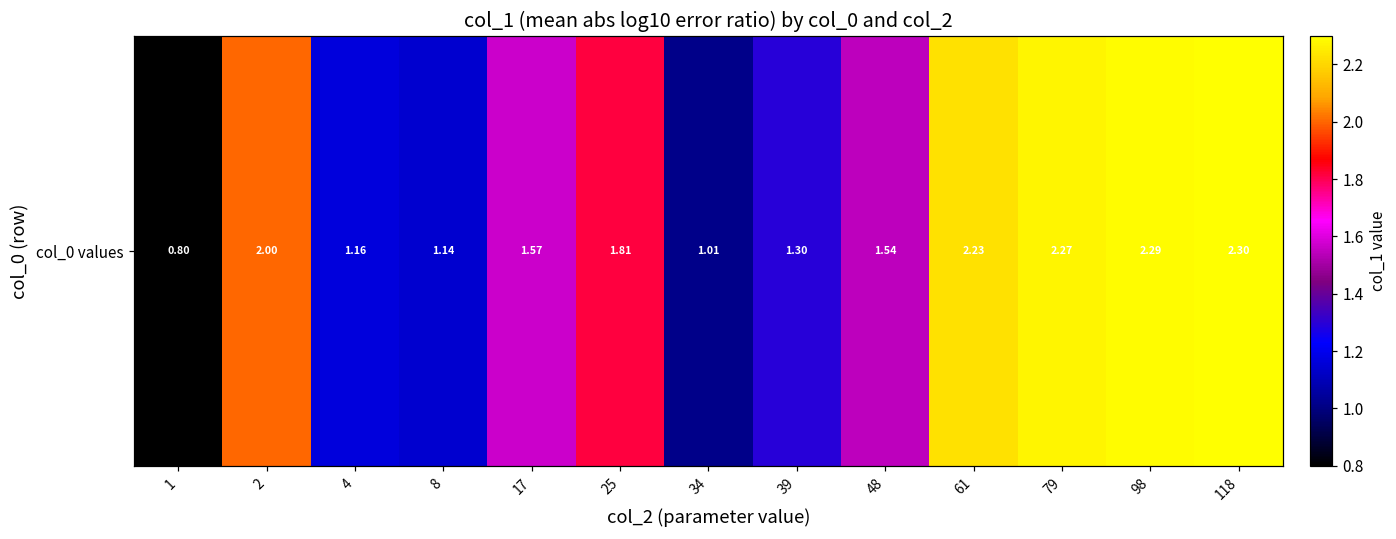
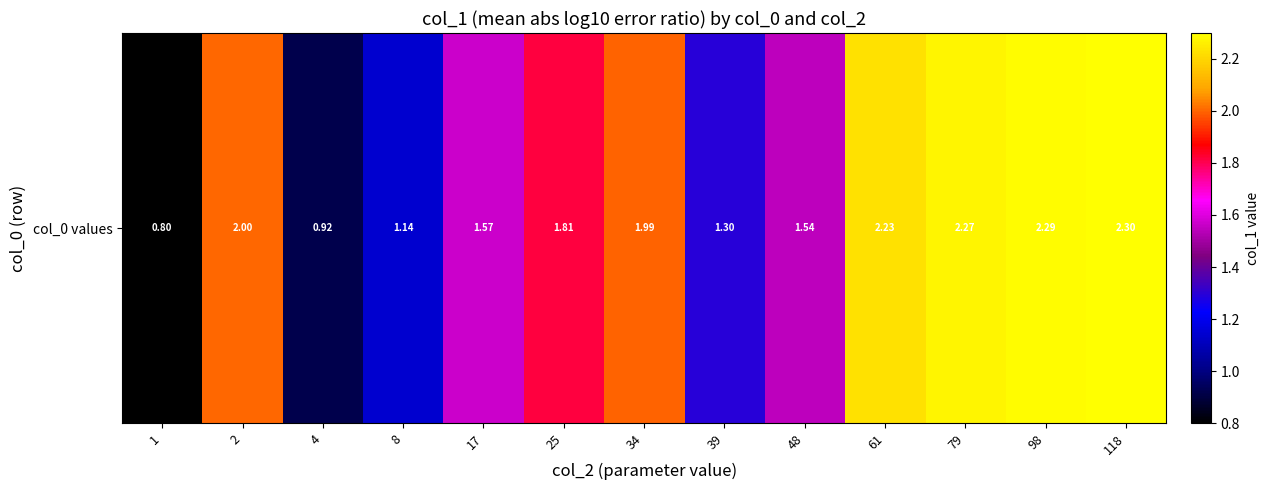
col_0 values, 4: 1.16 -> 0.92
col_0 values, 34: 1.01 -> 1.99
